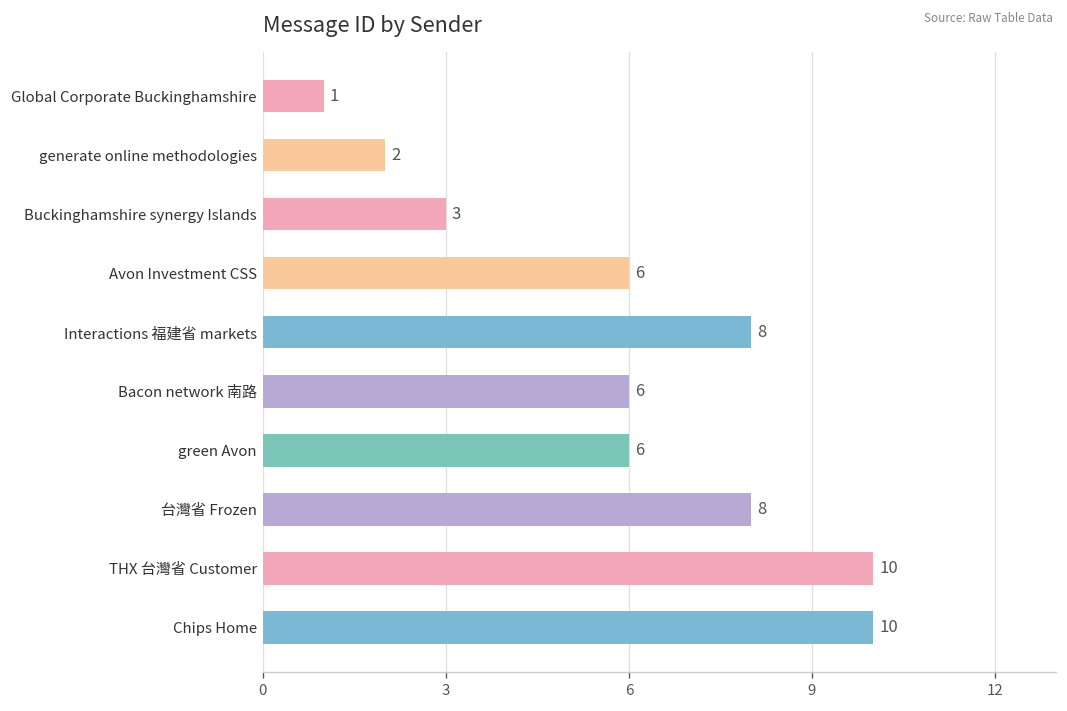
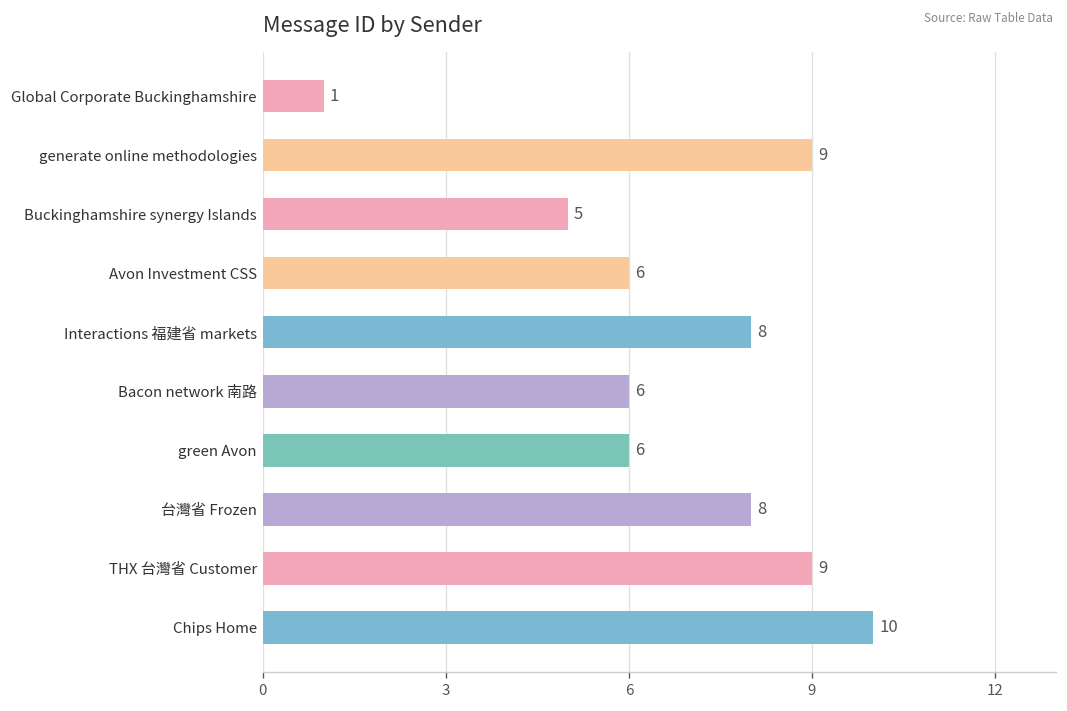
generate online methodologies: 2 -> 9
Buckinghamshire synergy Islands: 3 -> 5
THX 台灣省 Customer: 10 -> 9
